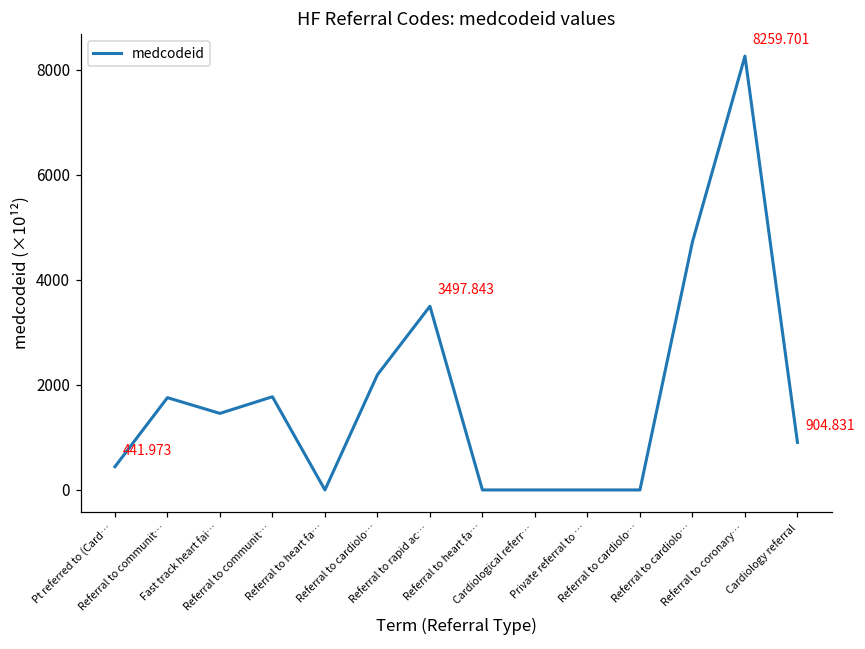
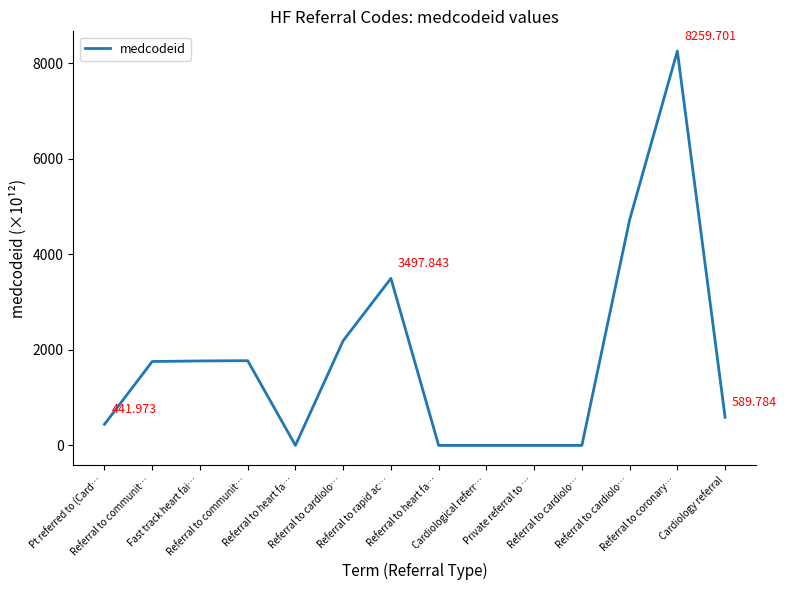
Fast track heart fai…: 1500 -> 1800
Cardiology referral: 904.831 -> 589.784
